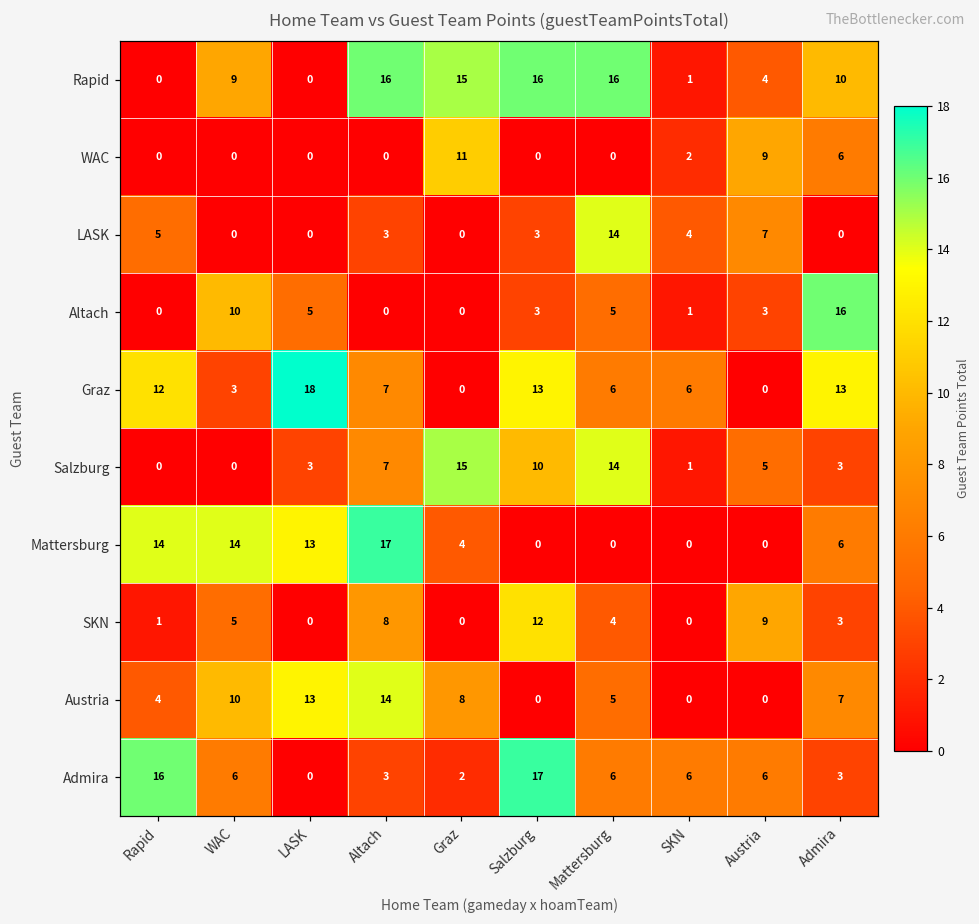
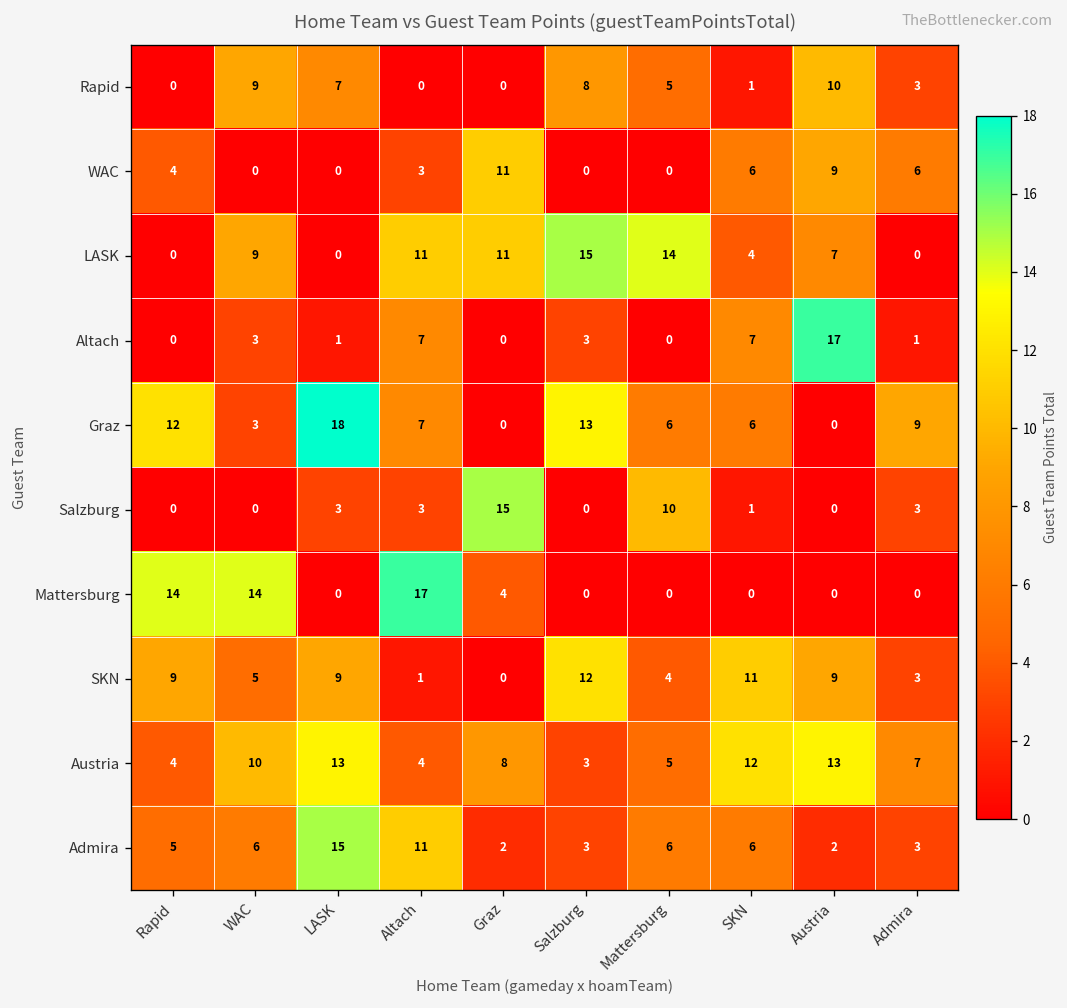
Rapid, LASK: 0 -> 7
Rapid, Altach: 16 -> 0
Rapid, Graz: 15 -> 0
Rapid, Salzburg: 16 -> 8
Rapid, Mattersburg: 16 -> 5
Rapid, Austria: 4 -> 10
Rapid, Admira: 10 -> 3
WAC, Rapid: 0 -> 4
WAC, Altach: 0 -> 3
WAC, SKN: 2 -> 6
LASK, Rapid: 5 -> 0
LASK, WAC: 0 -> 9
LASK, Altach: 3 -> 11
LASK, Graz: 0 -> 11
LASK, Salzburg: 3 -> 15
Altach, WAC: 10 -> 3
Altach, LASK: 5 -> 1
Altach, Altach: 0 -> 7
Altach, Mattersburg: 5 -> 0
Altach, SKN: 1 -> 7
Altach, Austria: 3 -> 17
Altach, Admira: 16 -> 1
Graz, Admira: 13 -> 9
Salzburg, Altach: 7 -> 3
Salzburg, Salzburg: 10 -> 0
Salzburg, Mattersburg: 14 -> 10
Salzburg, Austria: 5 -> 0
Mattersburg, LASK: 13 -> 0
Mattersburg, Admira: 6 -> 0
SKN, Rapid: 1 -> 9
SKN, LASK: 0 -> 9
SKN, Altach: 8 -> 1
SKN, SKN: 0 -> 11
Austria, Altach: 14 -> 4
Austria, Salzburg: 0 -> 3
Austria, SKN: 0 -> 12
Austria, Austria: 0 -> 13
Admira, Rapid: 16 -> 5
Admira, LASK: 0 -> 15
Admira, Altach: 3 -> 11
Admira, Salzburg: 17 -> 3
Admira, Austria: 6 -> 2
